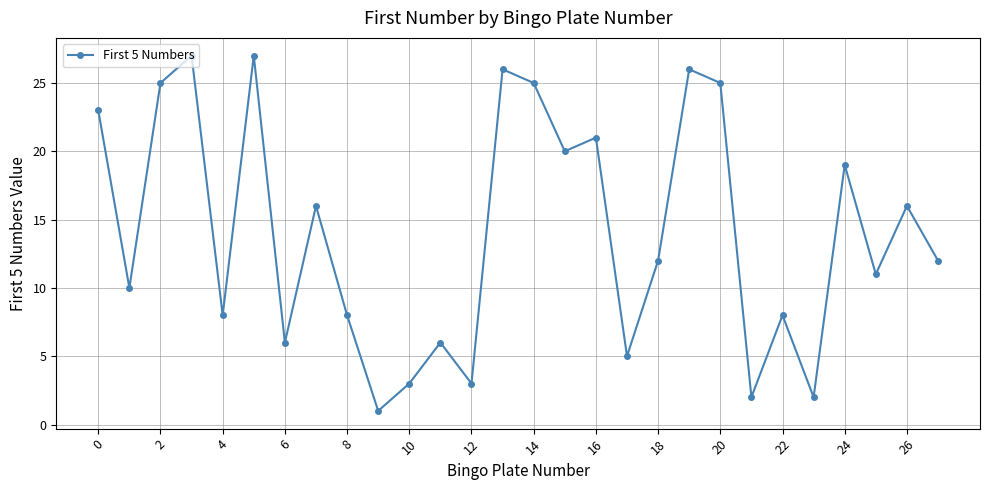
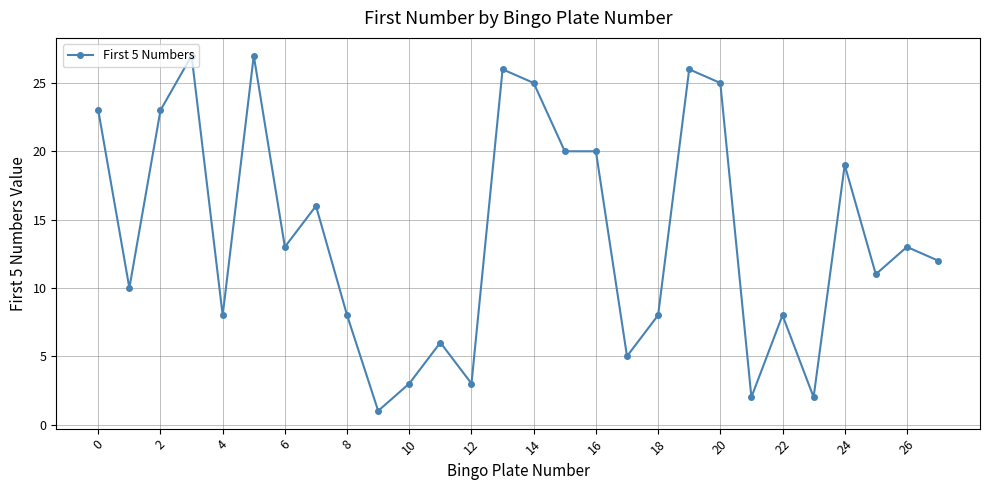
2: 25 -> 23
6: 6 -> 13
16: 21 -> 20
18: 12 -> 8
26: 16 -> 13
